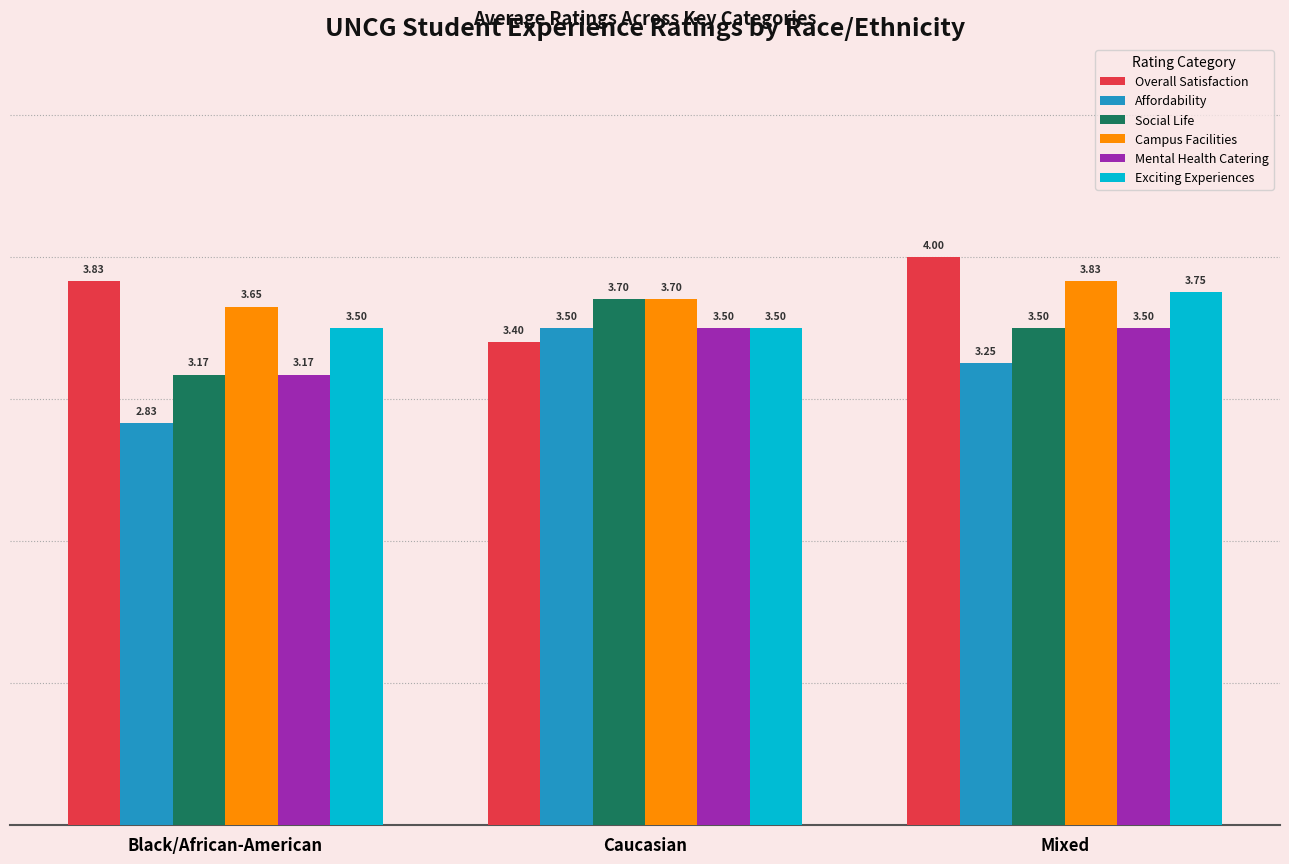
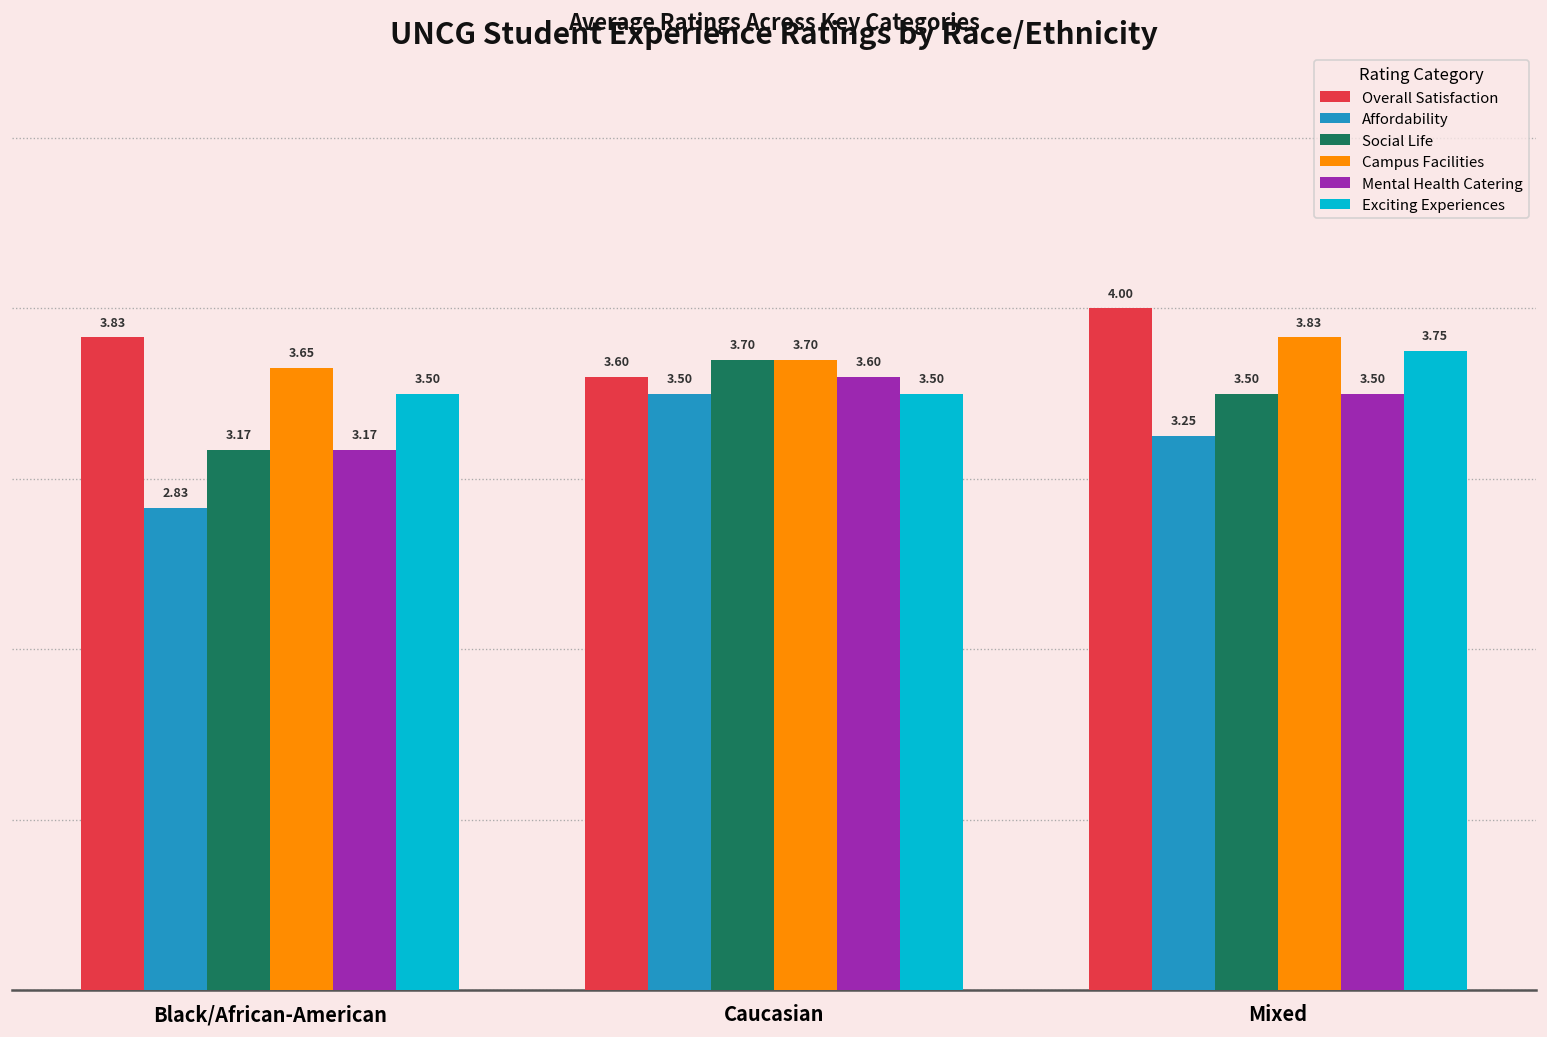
Overall Satisfaction, Caucasian: 3.40 -> 3.60
Mental Health Catering, Caucasian: 3.50 -> 3.60
